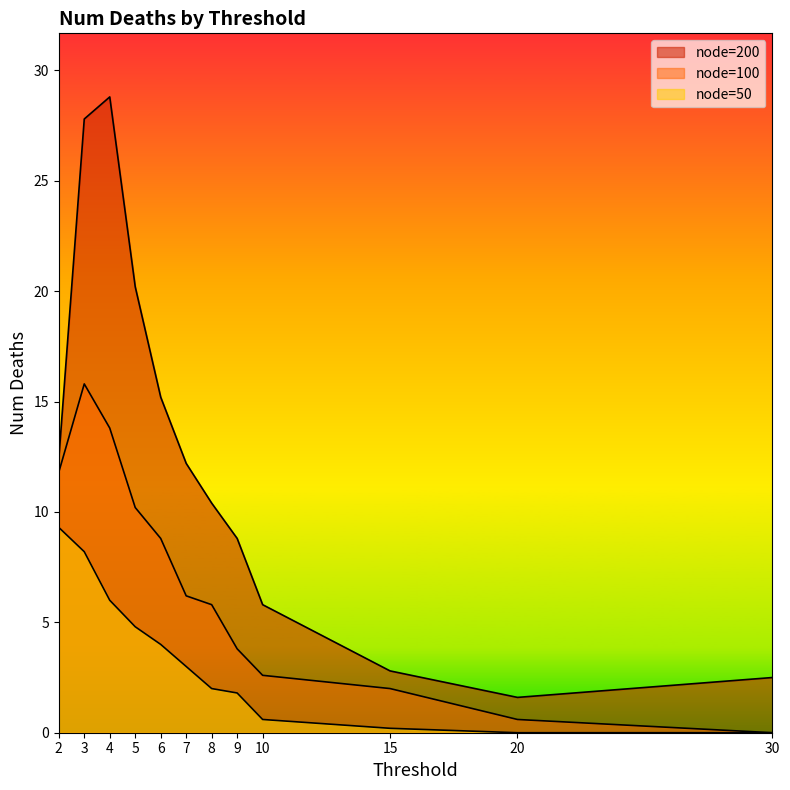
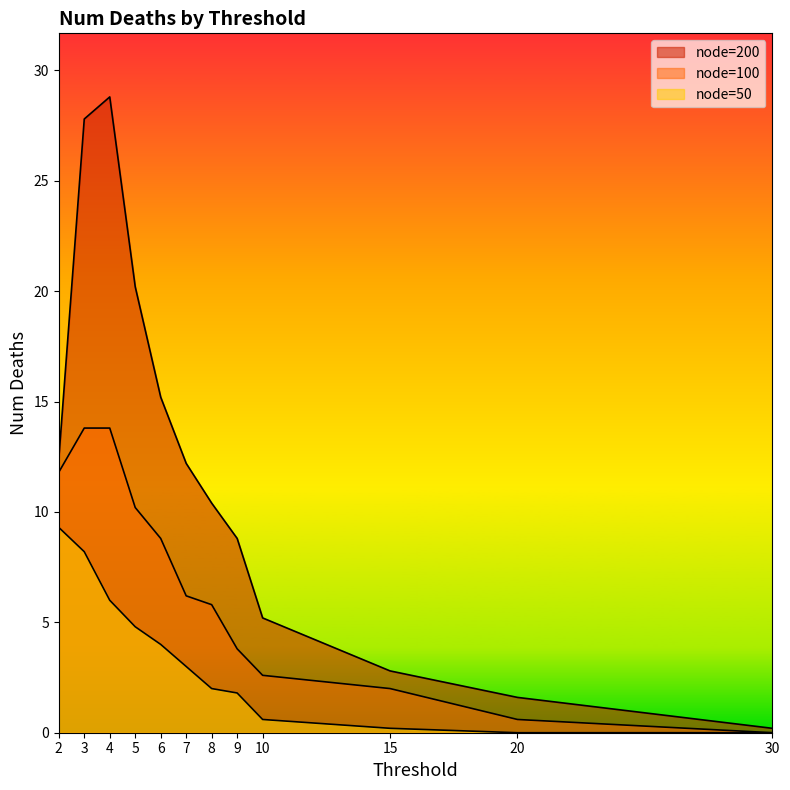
node=100, 3: 15.8 -> 13.8
node=200, 10: 5.8 -> 5.2
node=200, 30: 2.5 -> 0.2
